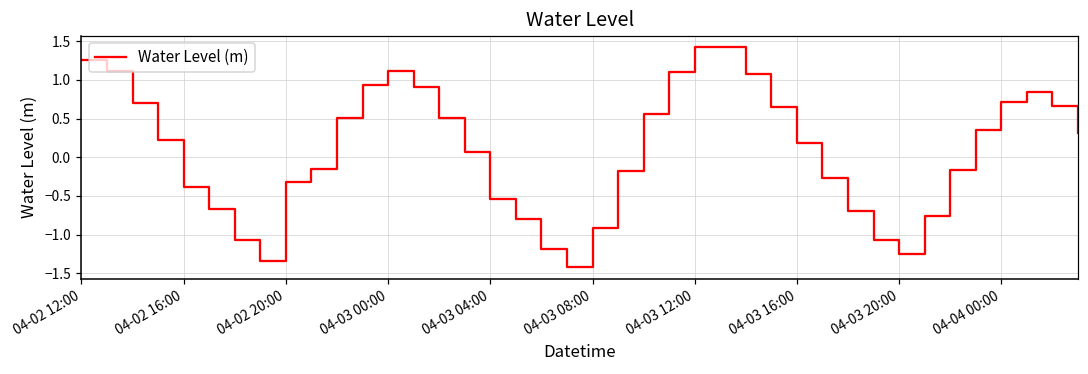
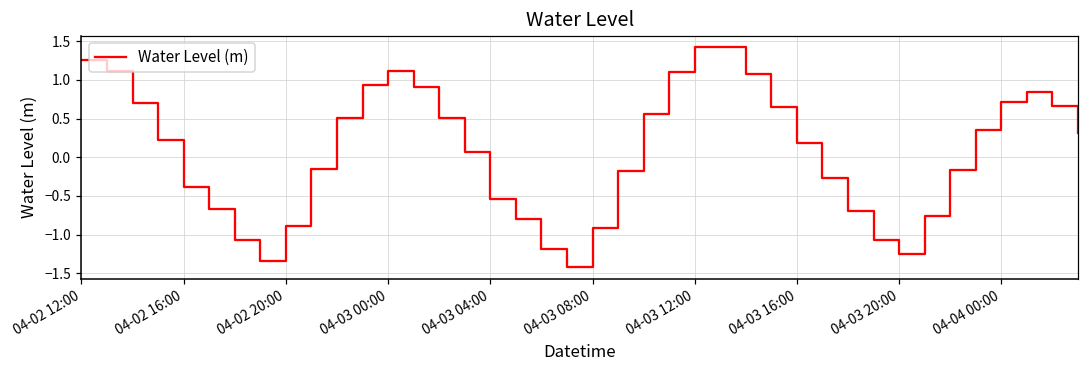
04-02 20:00: -0.3 -> -0.9
